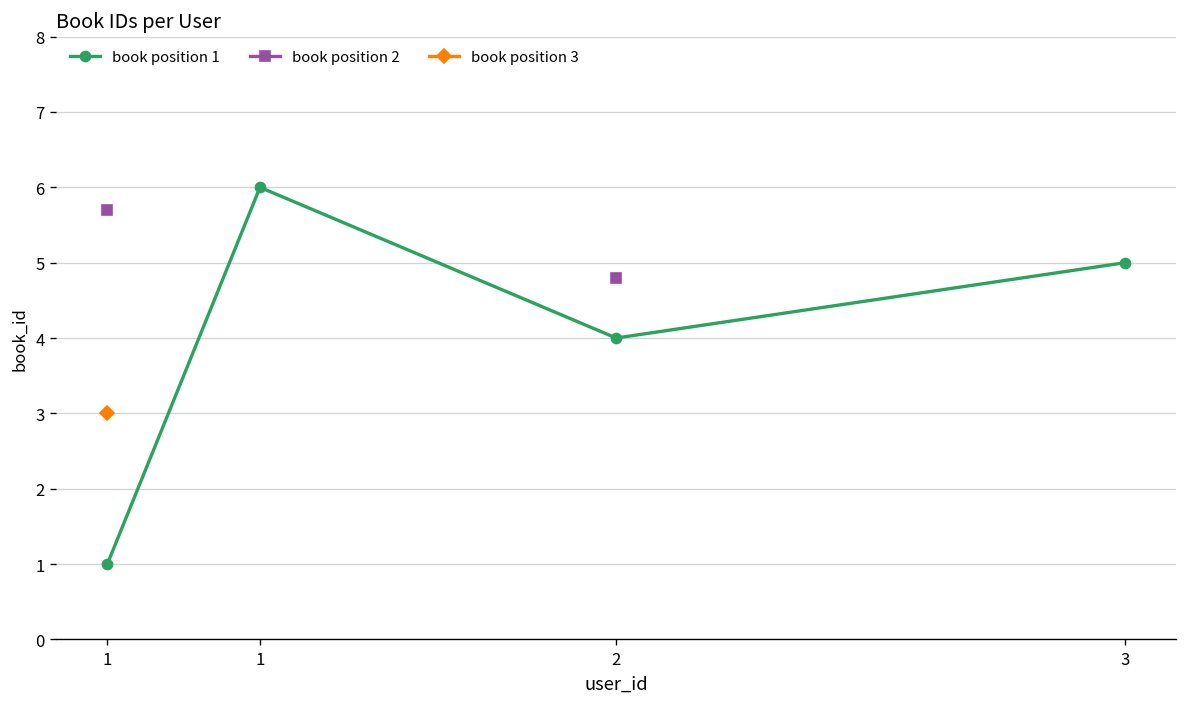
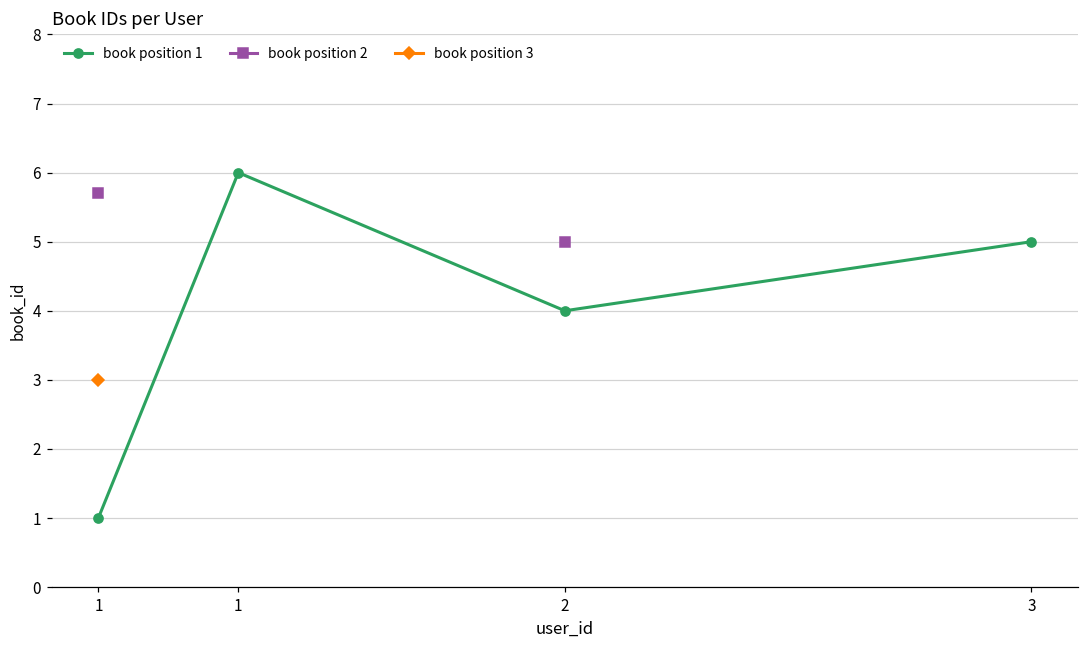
book position 2, 2: 4.8 -> 5.0
